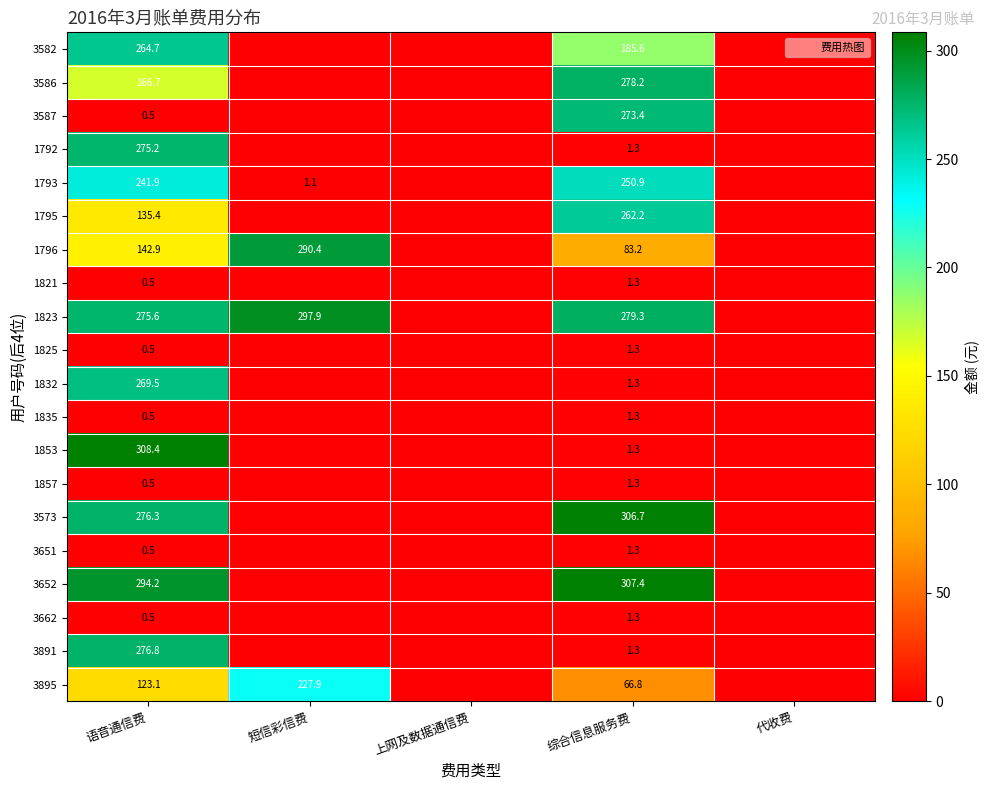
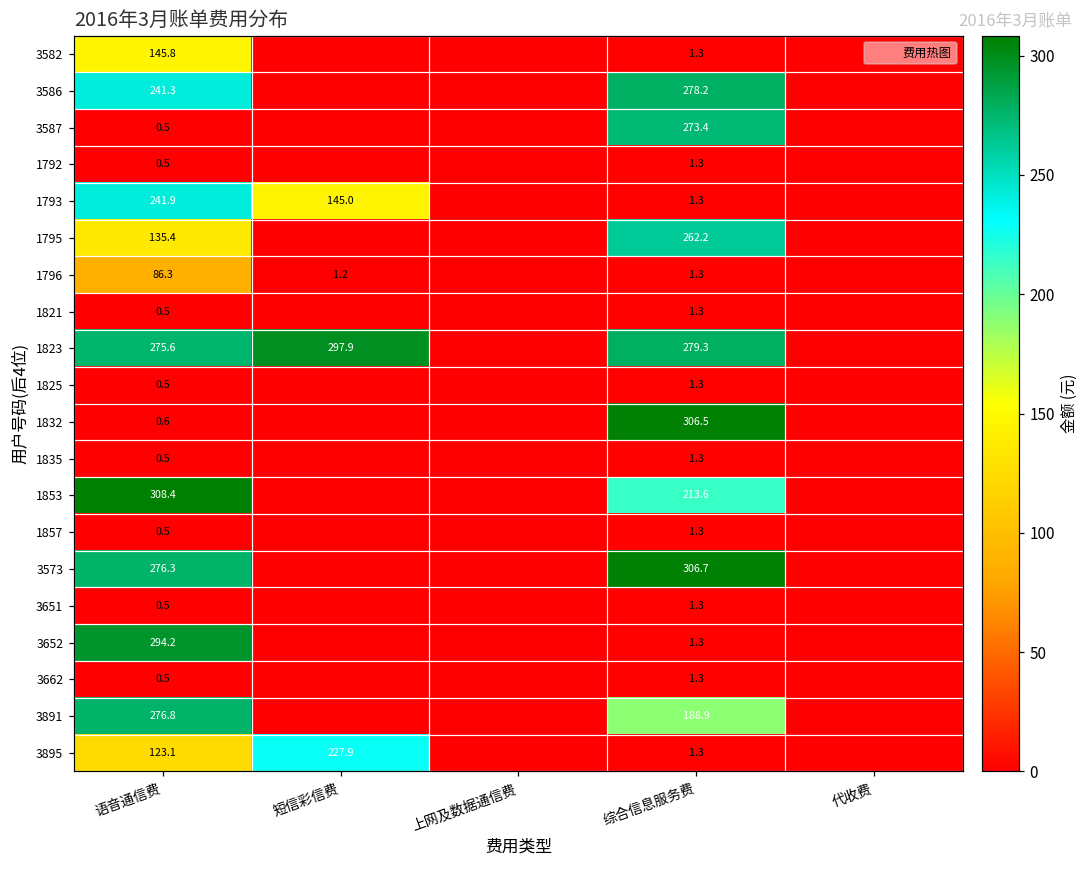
3582, 语音通信费: 264.7 -> 145.8
3582, 综合信息服务费: 185.6 -> 1.3
3586, 语音通信费: 166.7 -> 241.3
1792, 语音通信费: 275.2 -> 0.5
1793, 短信彩信费: 1.1 -> 145.0
1793, 综合信息服务费: 250.9 -> 1.3
1796, 语音通信费: 142.9 -> 86.3
1796, 短信彩信费: 290.4 -> 1.2
1796, 综合信息服务费: 83.2 -> 1.3
1832, 语音通信费: 269.5 -> 0.6
1832, 综合信息服务费: 1.3 -> 306.5
1853, 综合信息服务费: 1.3 -> 213.6
3652, 综合信息服务费: 307.4 -> 1.3
3891, 综合信息服务费: 1.3 -> 188.9
3895, 综合信息服务费: 66.8 -> 1.3
